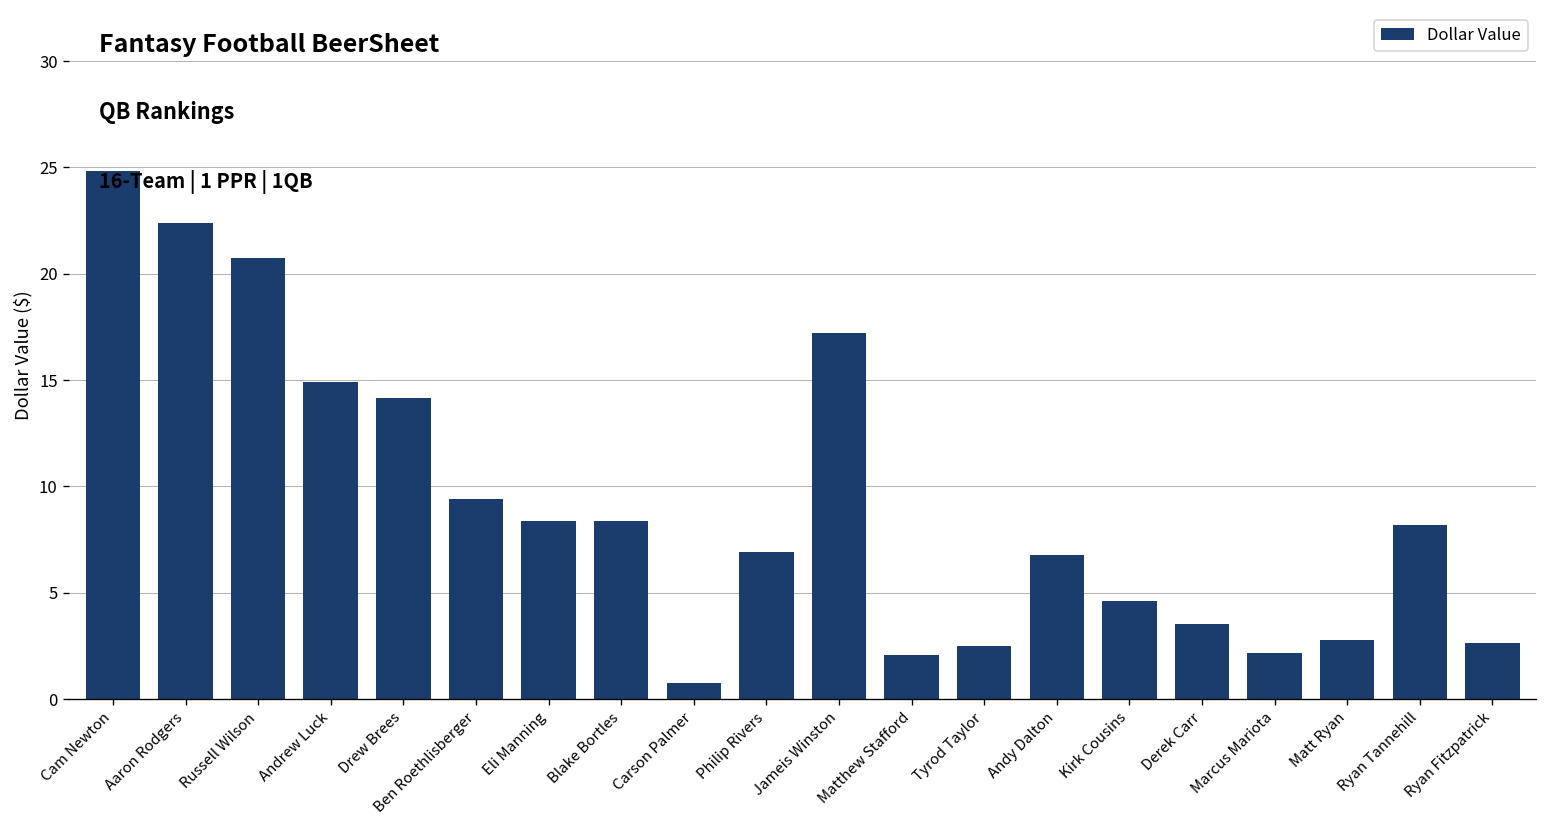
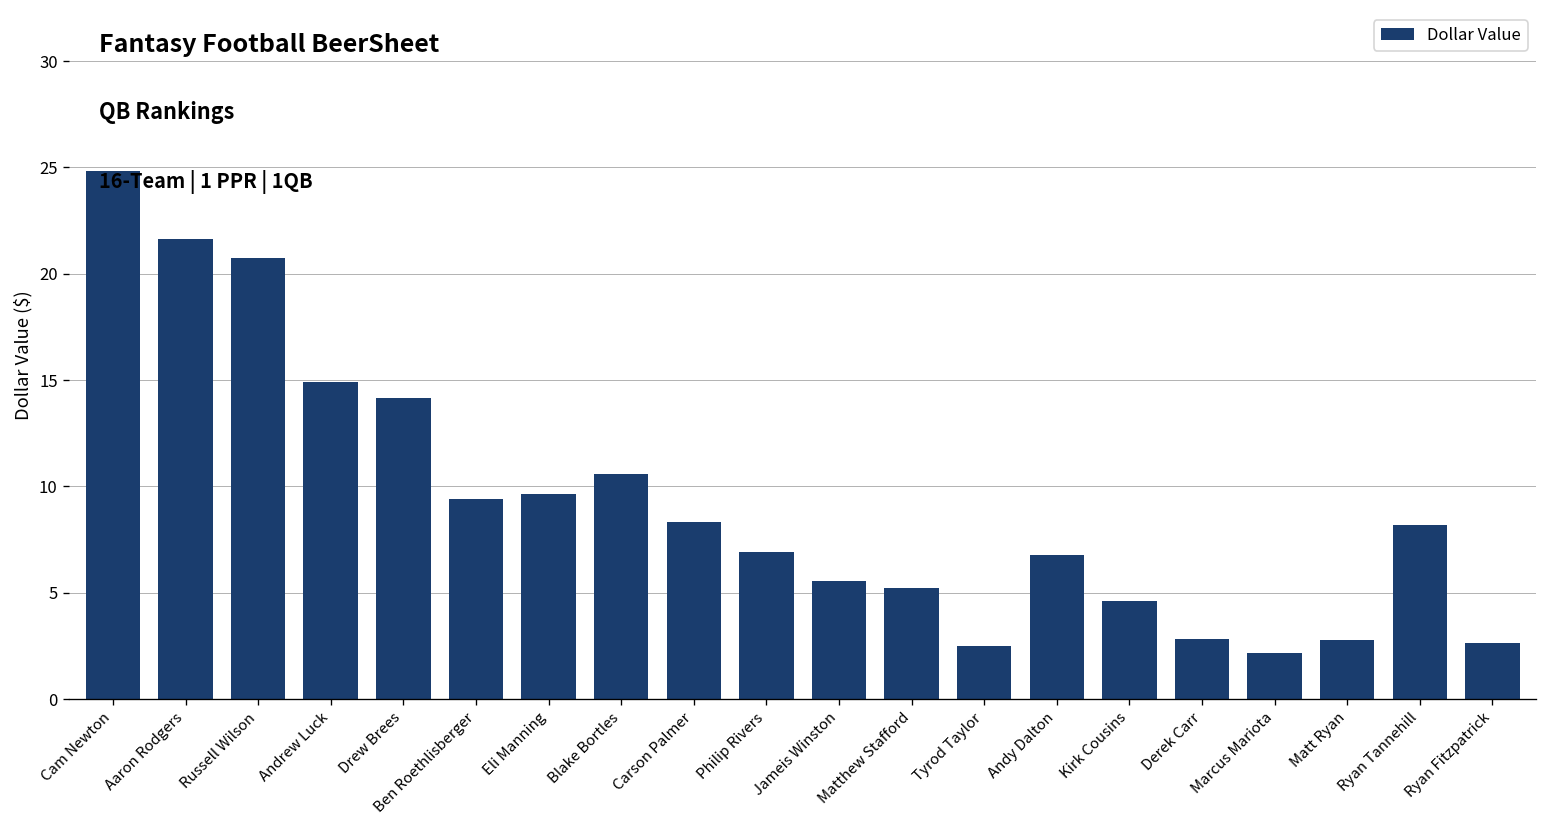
Aaron Rodgers: 22.4 -> 21.6
Eli Manning: 8.4 -> 9.6
Blake Bortles: 8.4 -> 10.6
Carson Palmer: 0.8 -> 8.3
Jameis Winston: 17.2 -> 5.6
Matthew Stafford: 2.1 -> 5.2
Derek Carr: 3.5 -> 2.8
